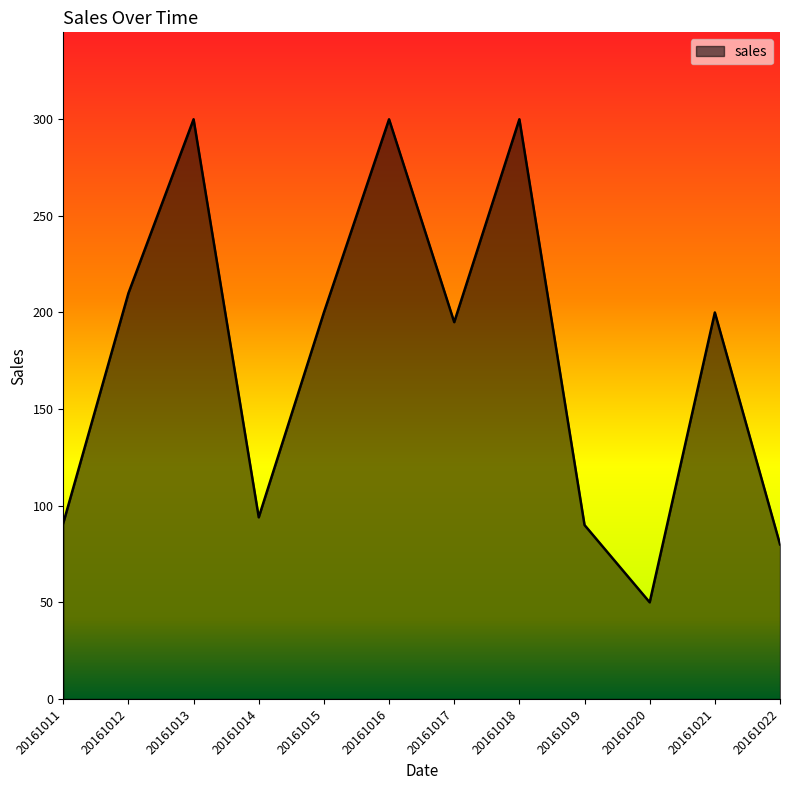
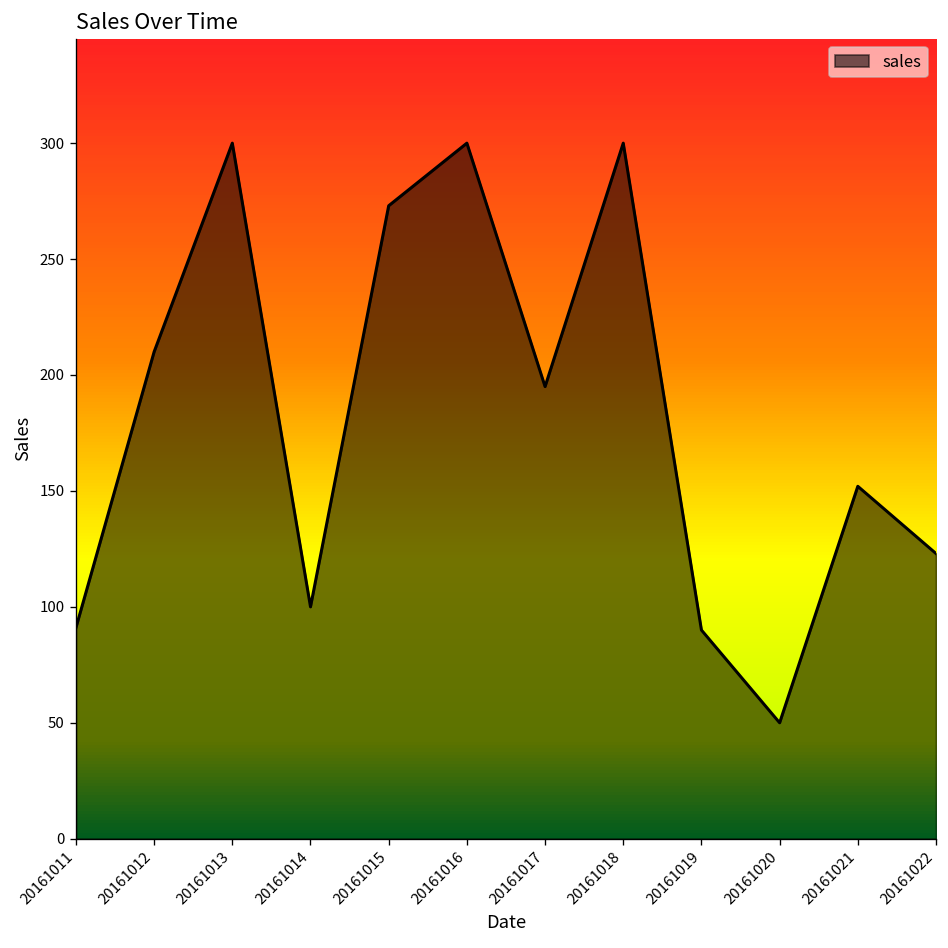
20161014: 94 -> 100
20161015: 200 -> 273
20161021: 200 -> 152
20161022: 80 -> 123
